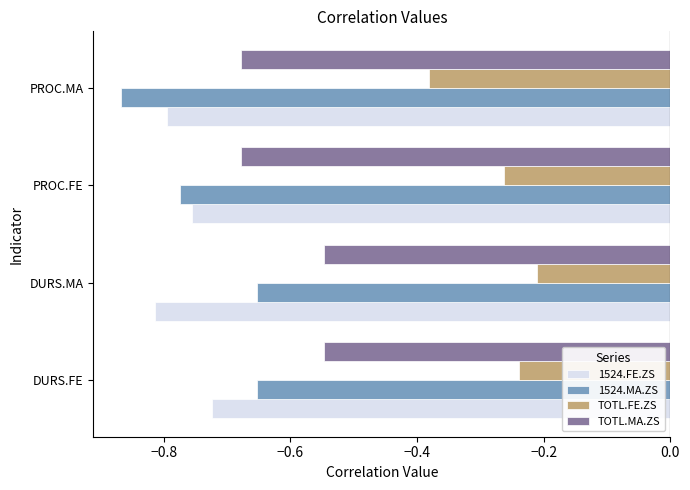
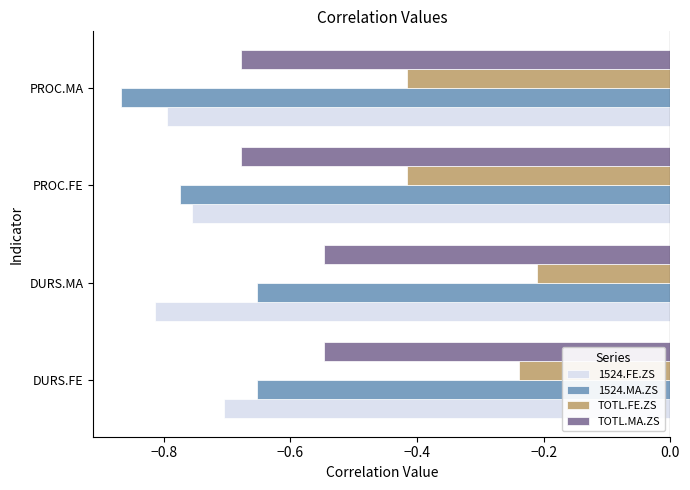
TOTL.FE.ZS, PROC.MA: -0.38 -> -0.42
TOTL.FE.ZS, PROC.FE: -0.26 -> -0.42
1524.FE.ZS, DURS.FE: -0.72 -> -0.71
